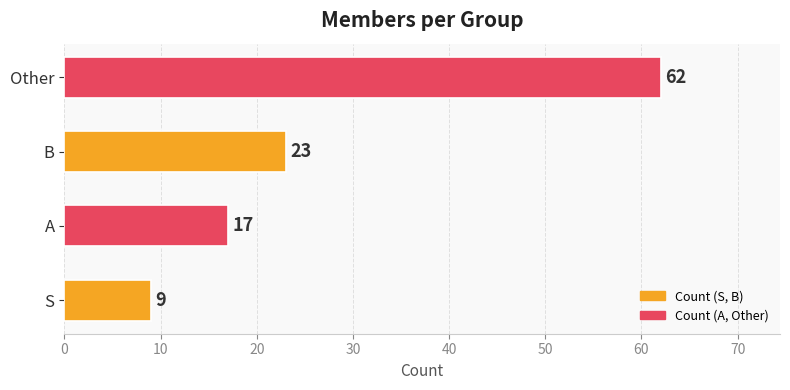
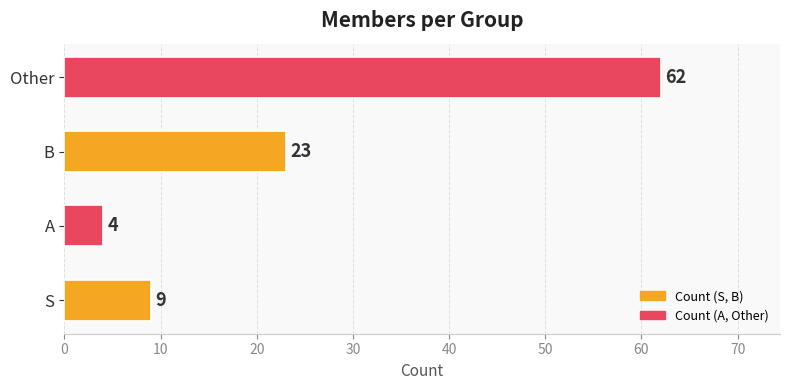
A: 17 -> 4
